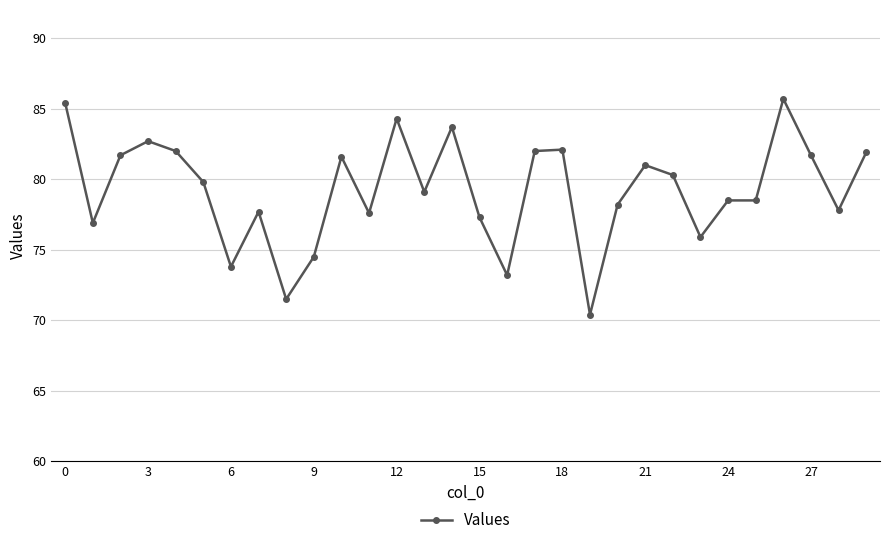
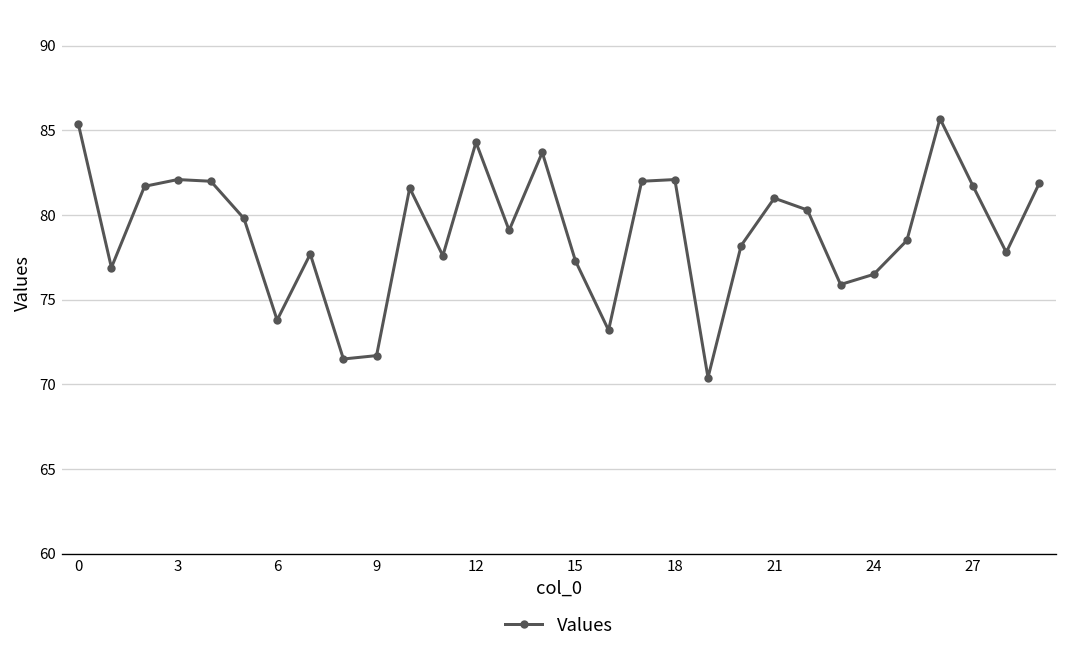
3: 82.7 -> 82.1
9: 74.5 -> 71.7
24: 78.5 -> 76.5
